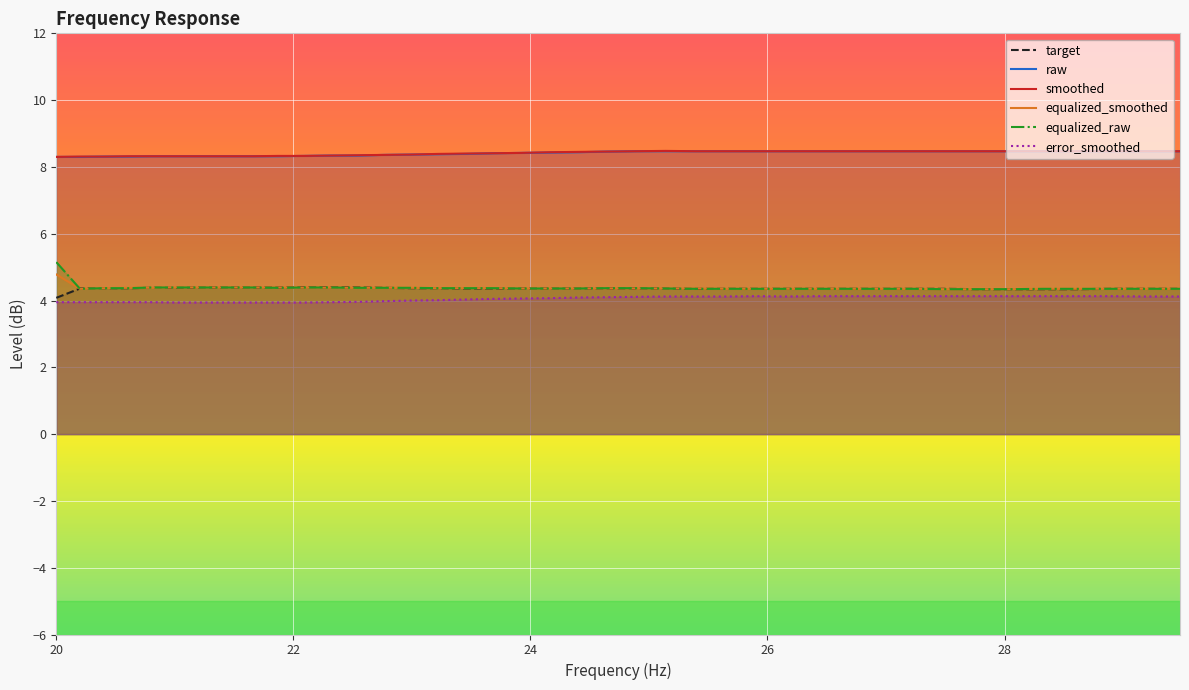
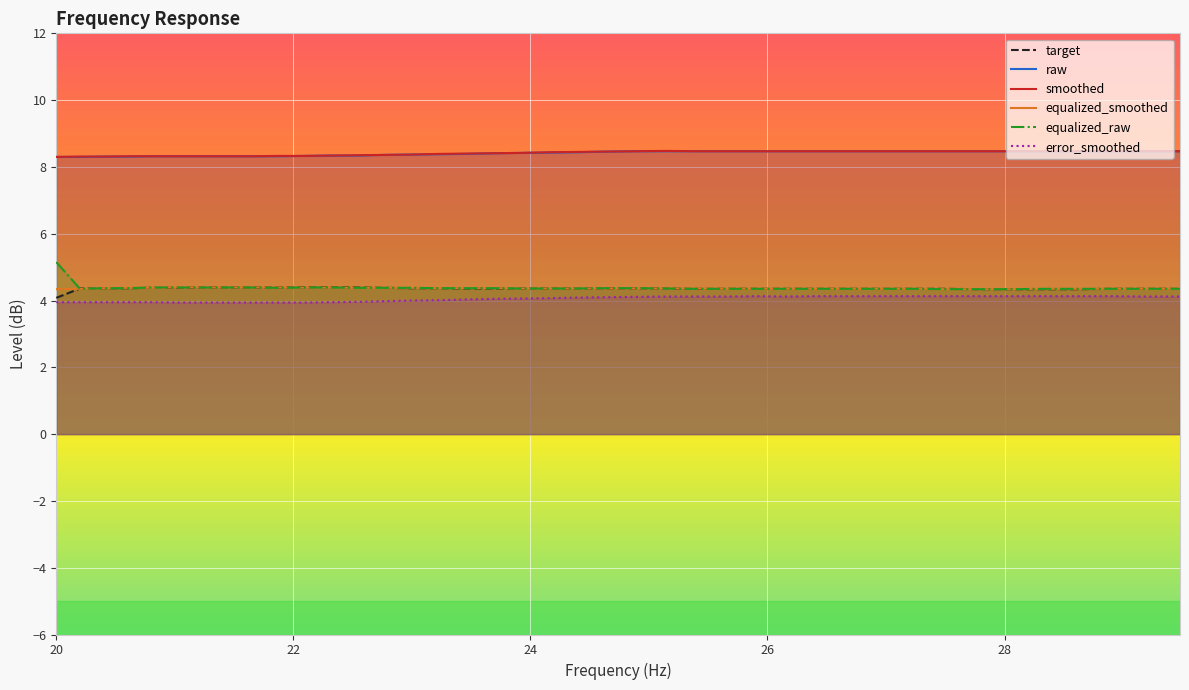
equalized_smoothed, 20: 4.8 -> 4.3
